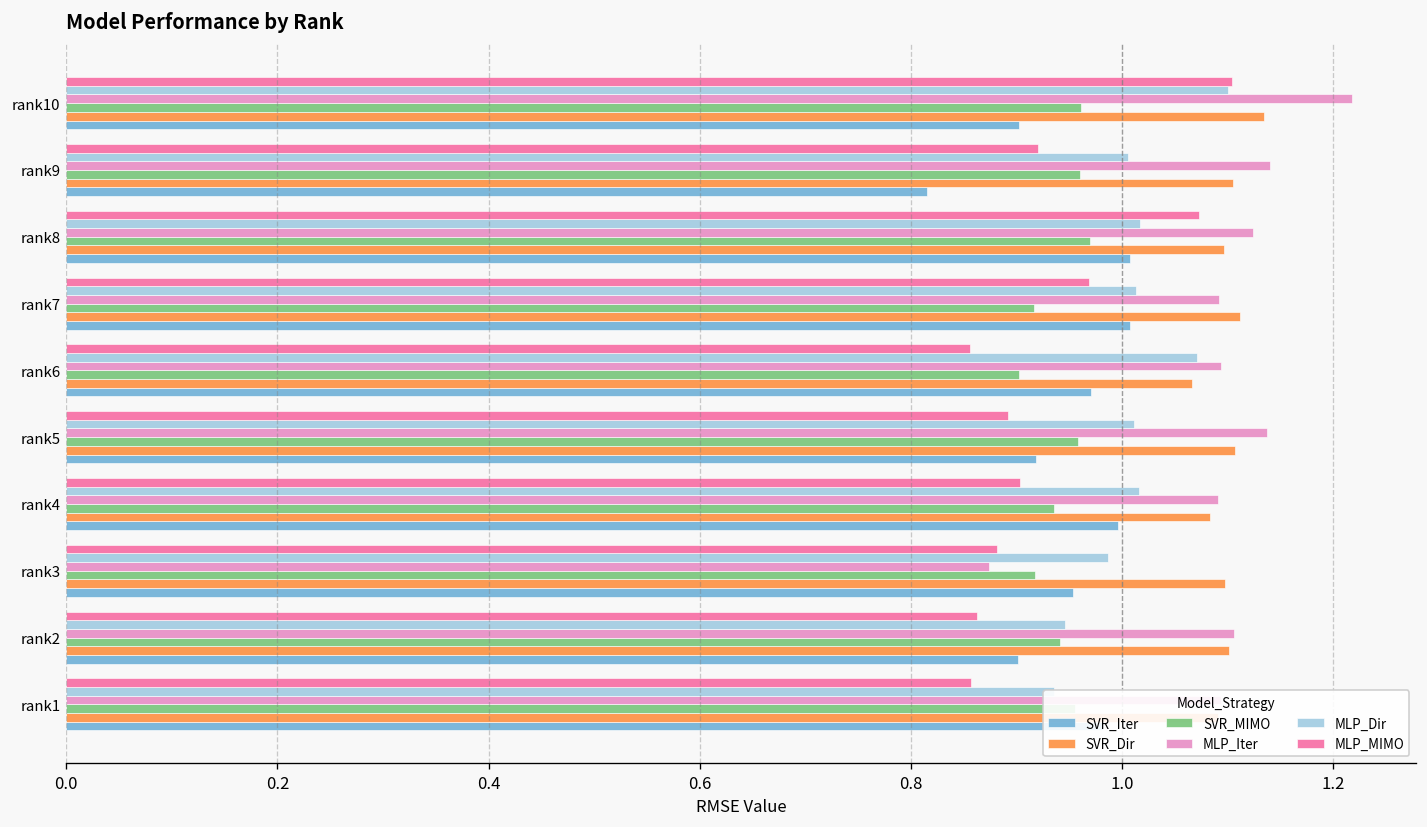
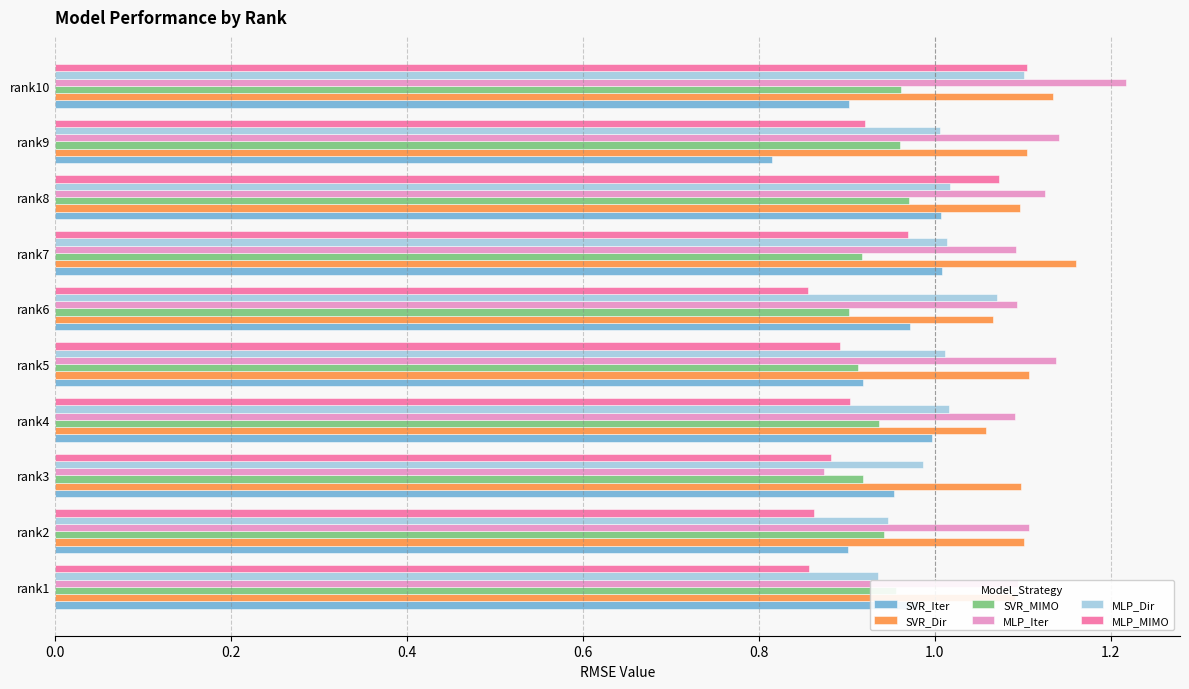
SVR_Dir, rank7: 1.11 -> 1.16
SVR_MIMO, rank5: 0.96 -> 0.91
SVR_Dir, rank4: 1.08 -> 1.06
